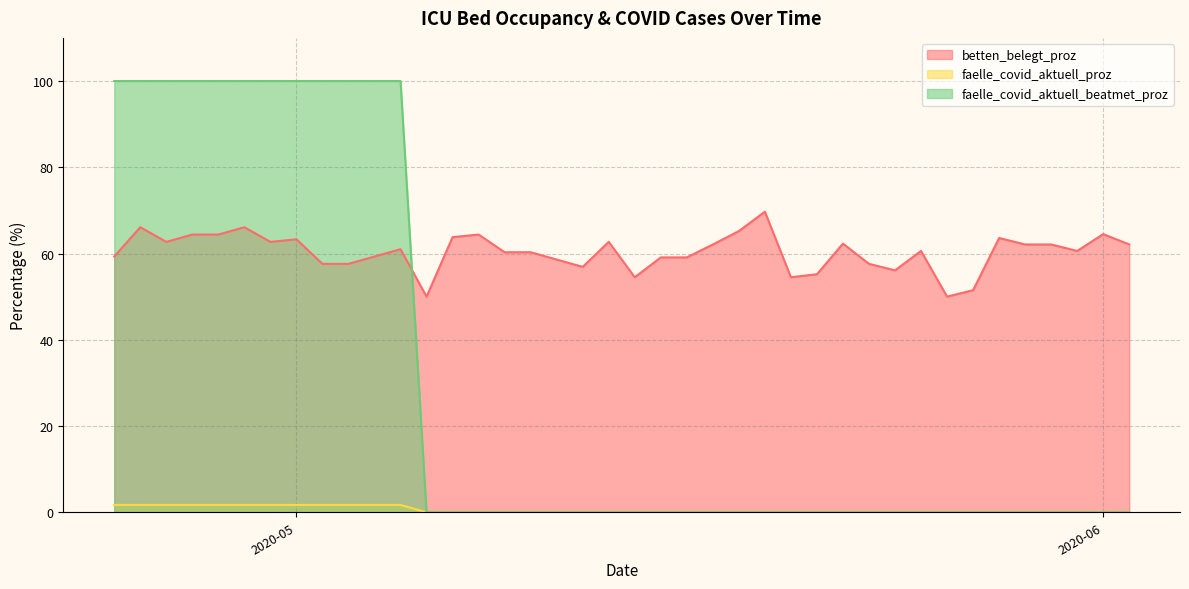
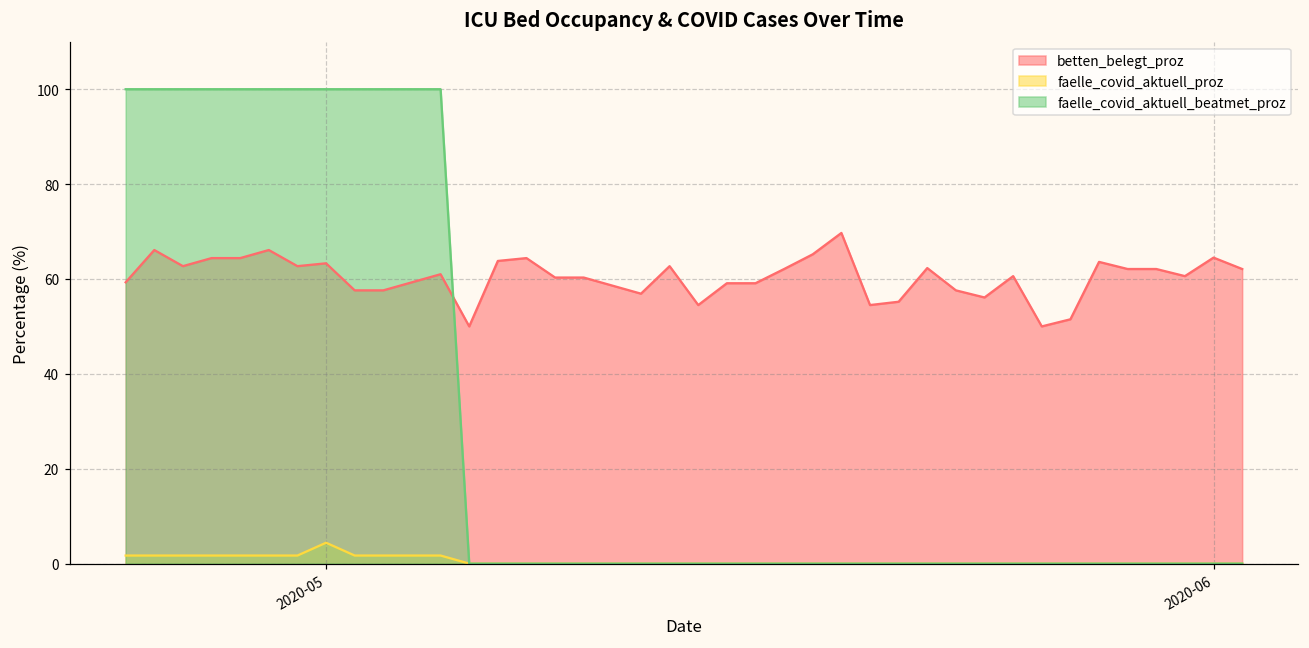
faelle_covid_aktuell_proz, 2020-05: 2 -> 4
